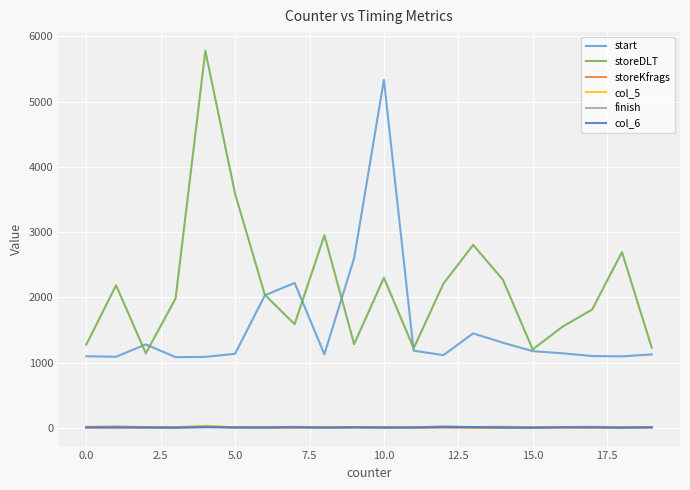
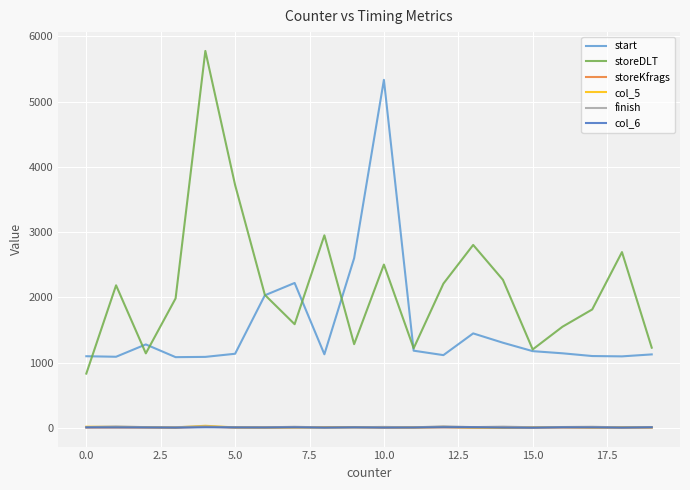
storeDLT, 0.0: 1300 -> 800
storeDLT, 5.0: 3600 -> 3700
storeDLT, 10.0: 2300 -> 2500
